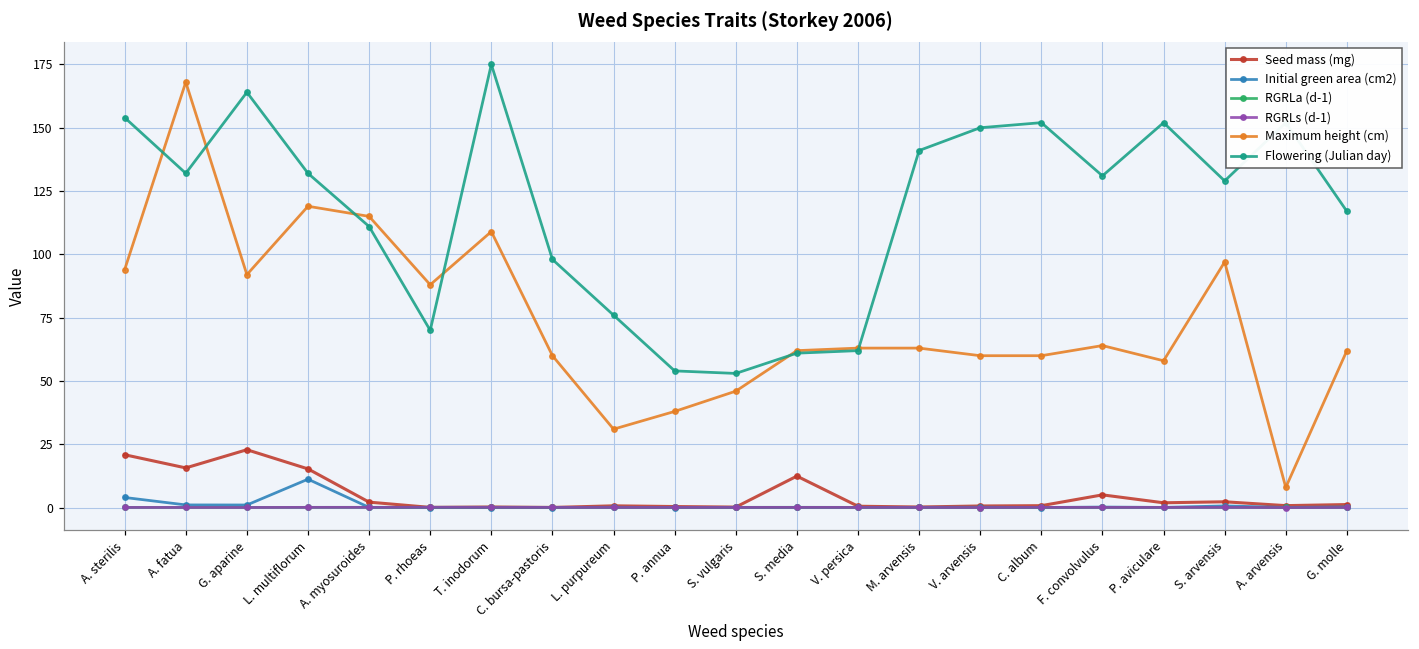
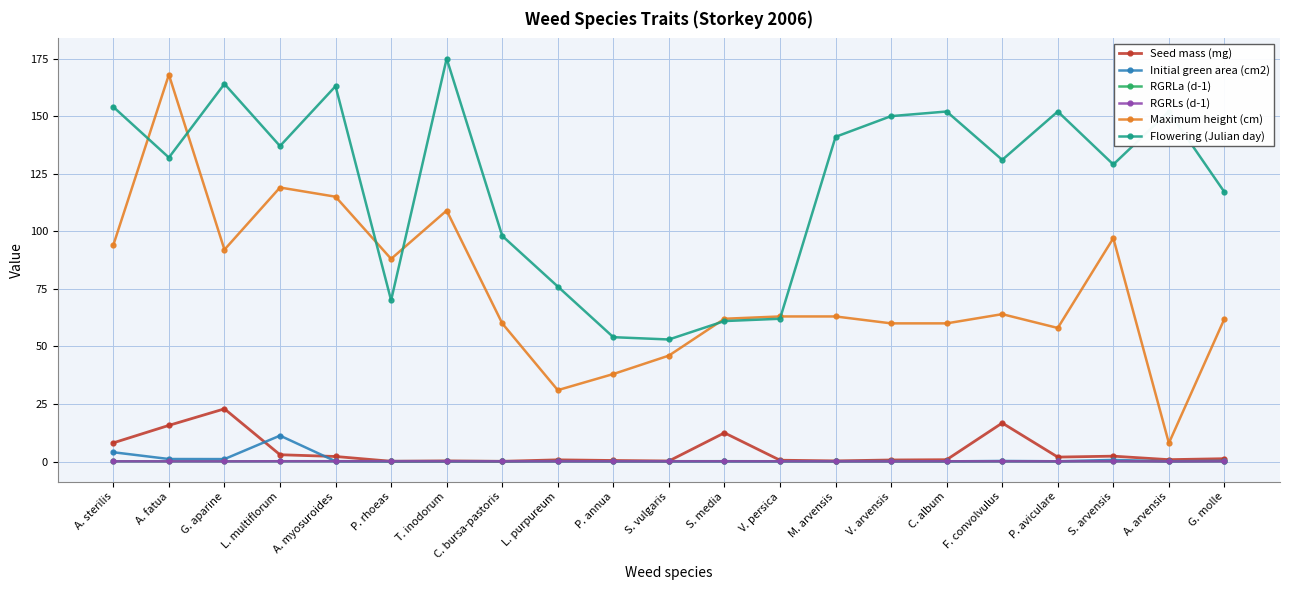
Seed mass (mg), A. sterilis: 21 -> 8
Seed mass (mg), L. multiflorum: 15 -> 3
Flowering (Julian day), L. multiflorum: 132 -> 137
Flowering (Julian day), A. myosuroides: 111 -> 163
Seed mass (mg), F. convolvulus: 5 -> 17
